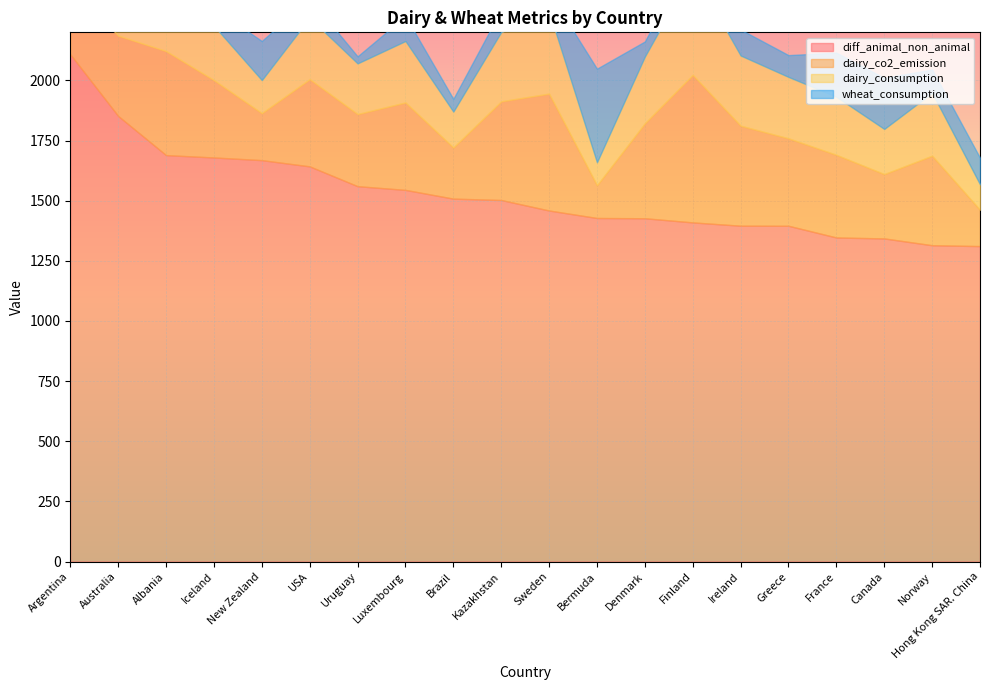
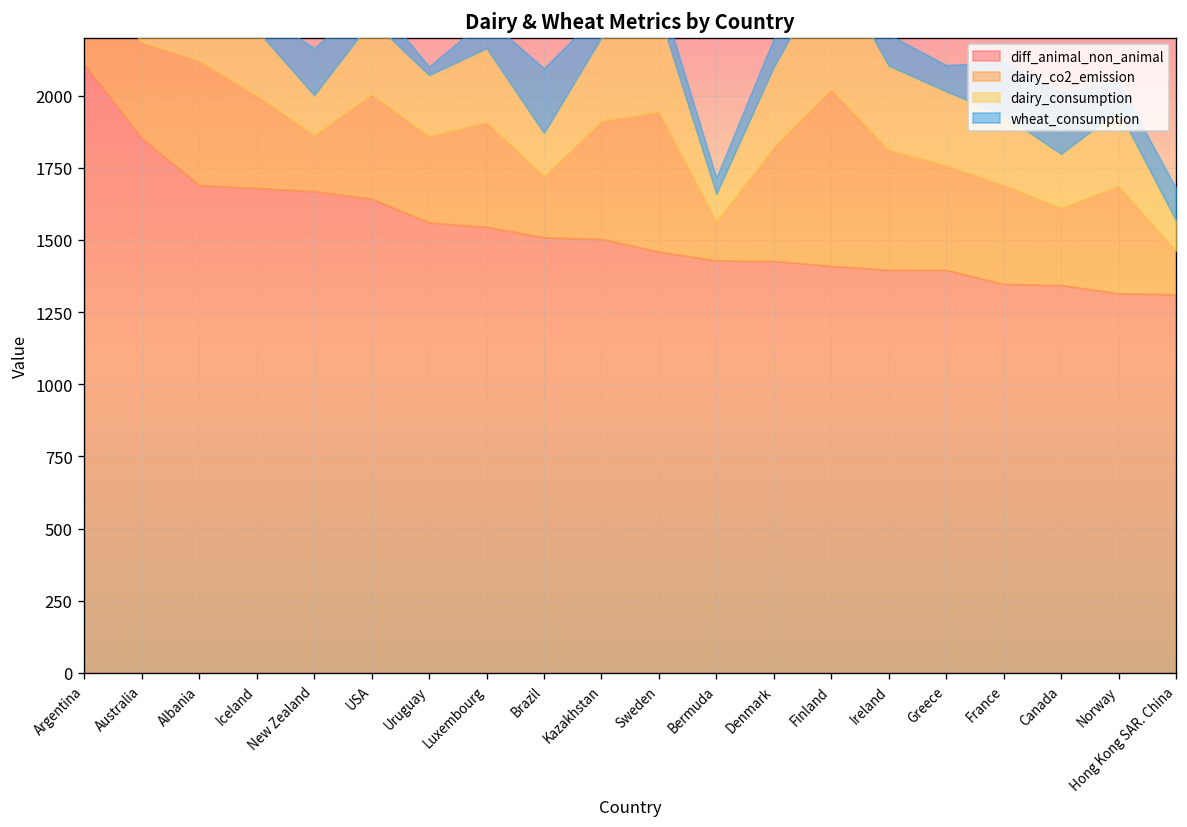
wheat_consumption, Brazil: 50 -> 220
wheat_consumption, Bermuda: 390 -> 50
wheat_consumption, Denmark: 60 -> 100
